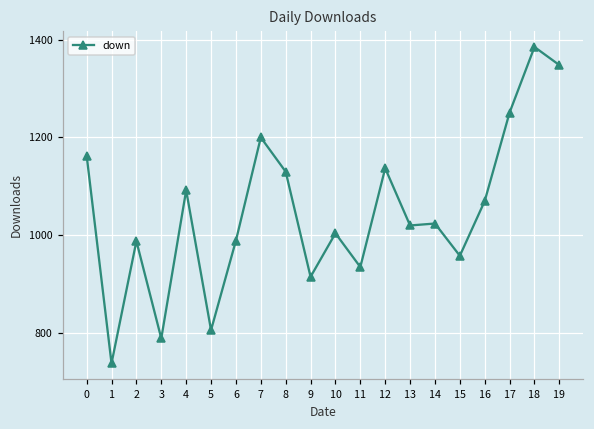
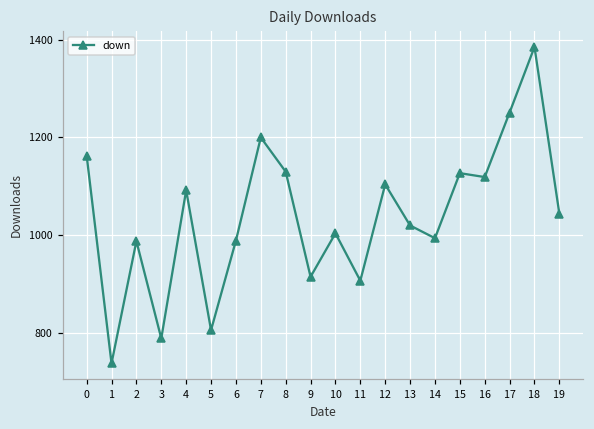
11: 940 -> 910
12: 1140 -> 1100
14: 1020 -> 990
15: 960 -> 1130
16: 1070 -> 1120
19: 1350 -> 1040
